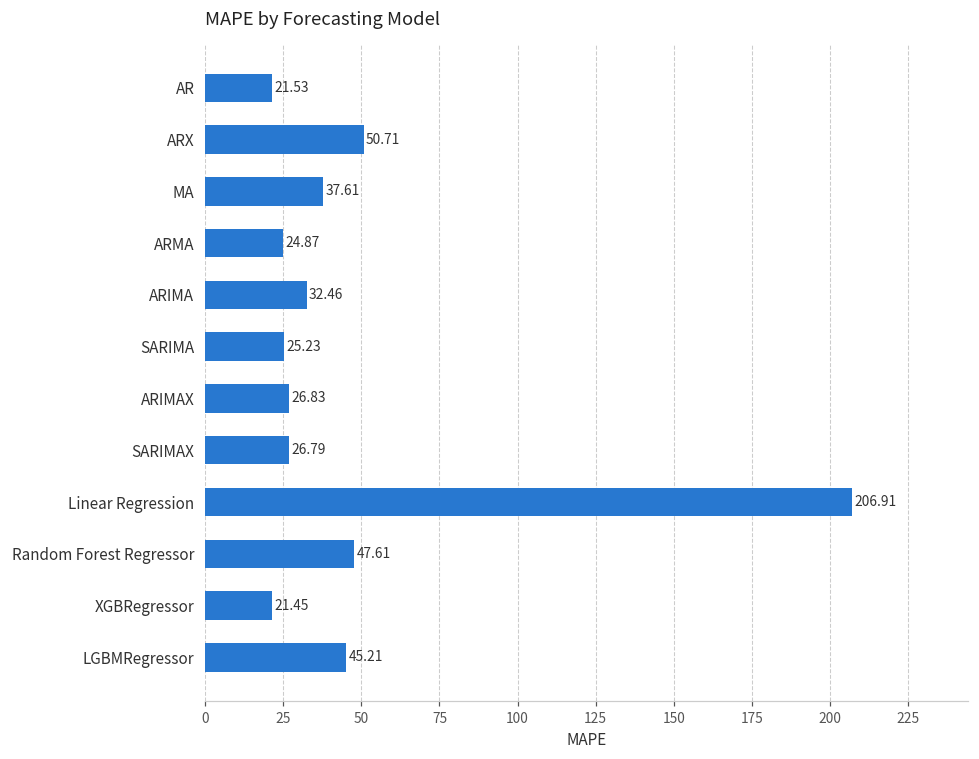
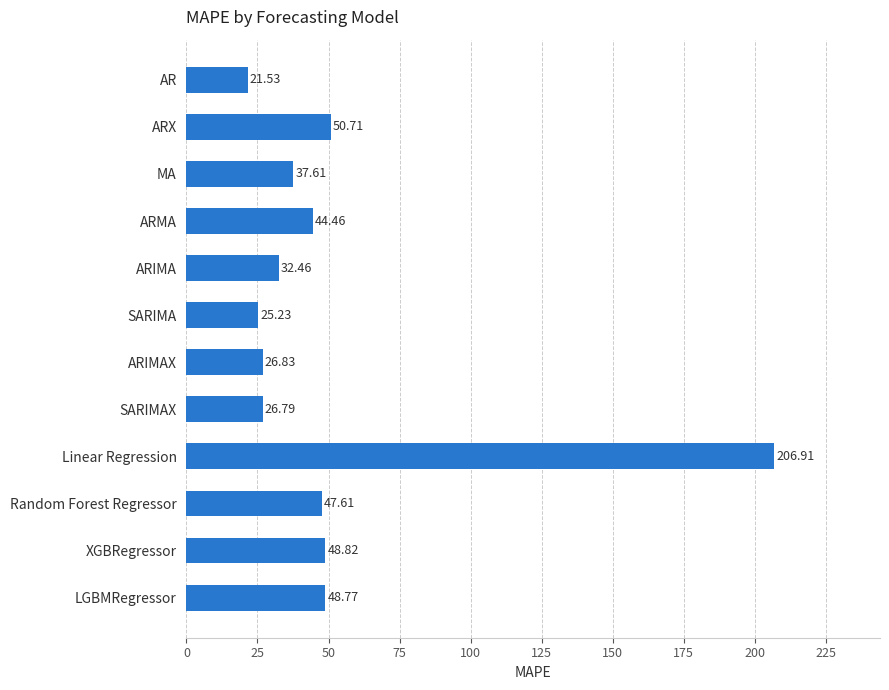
ARMA: 24.87 -> 44.46
XGBRegressor: 21.45 -> 48.82
LGBMRegressor: 45.21 -> 48.77
